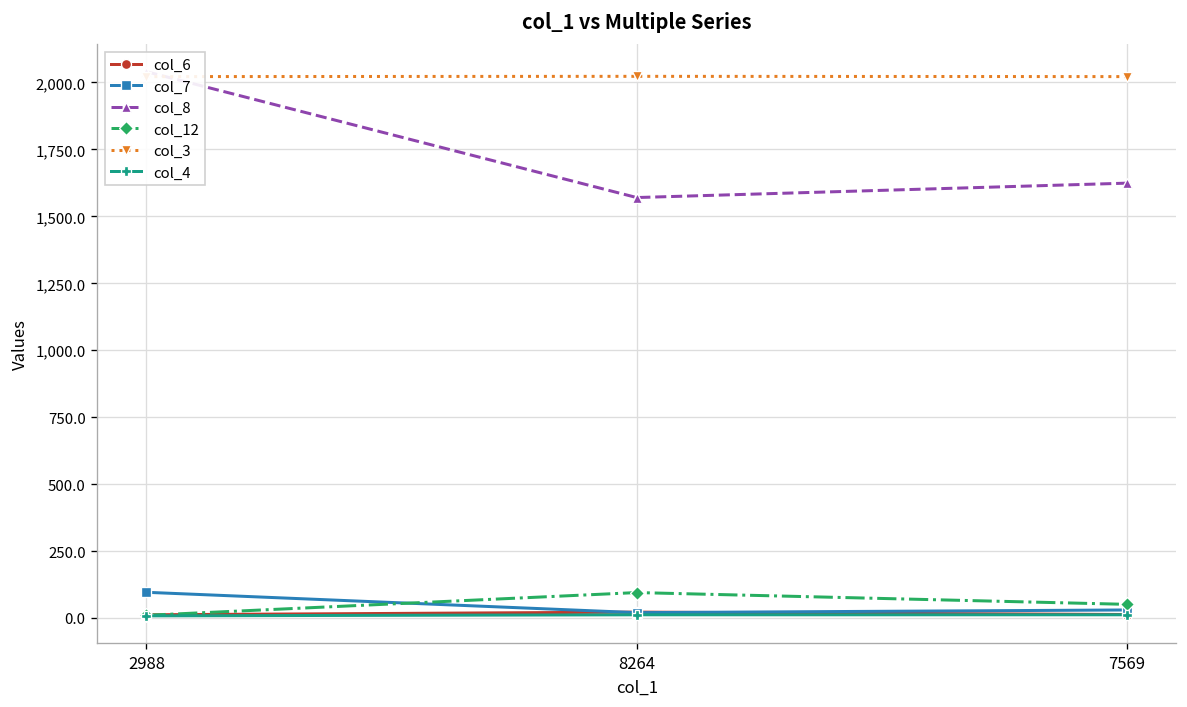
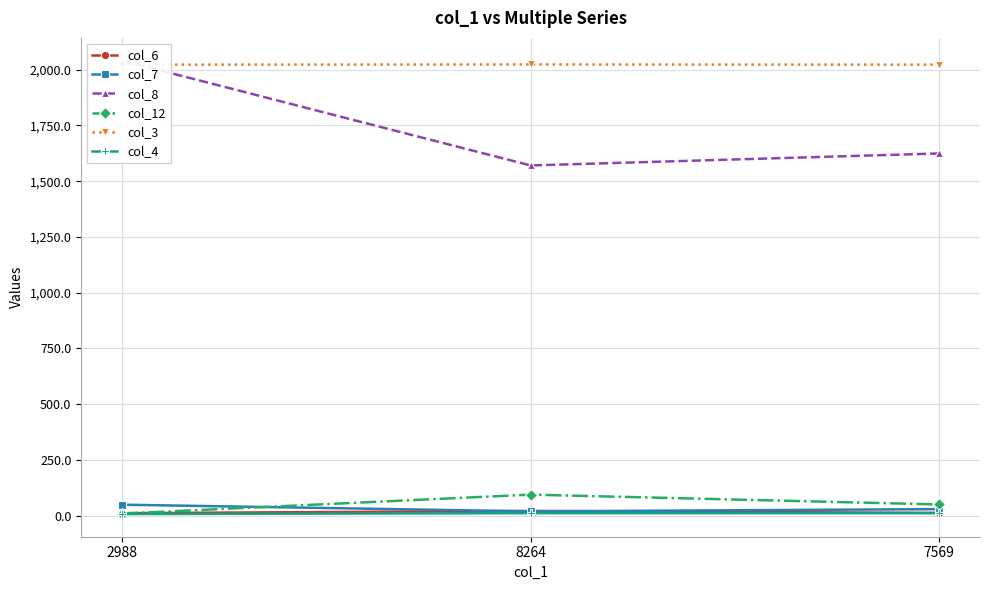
col_7, 2988: 100 -> 50
